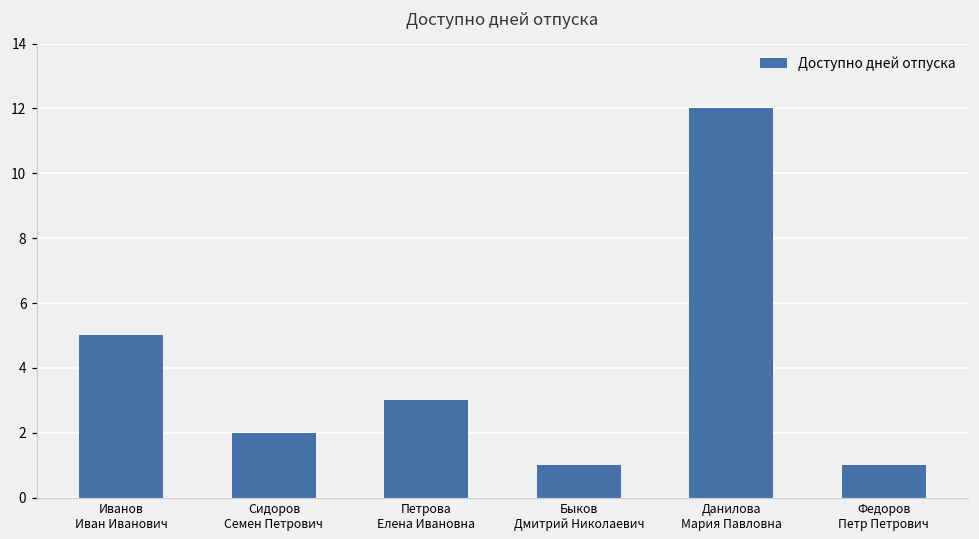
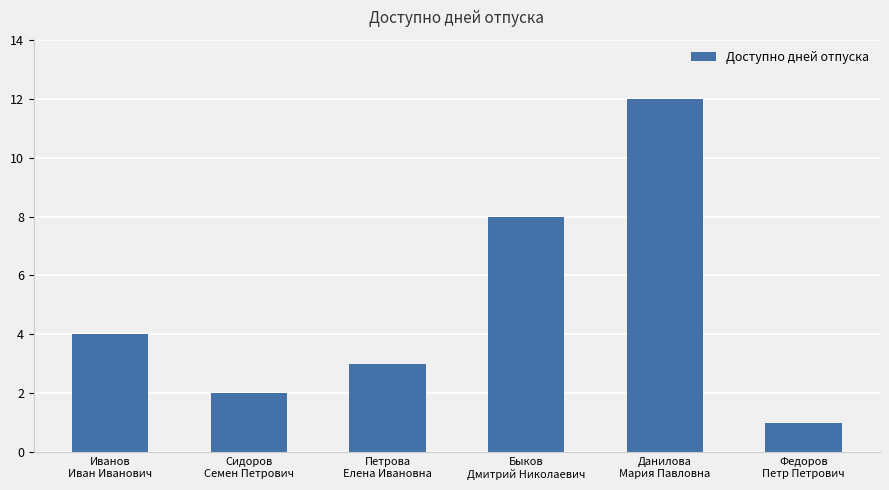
Иванов Иван Иванович: 5 -> 4
Быков Дмитрий Николаевич: 1 -> 8
